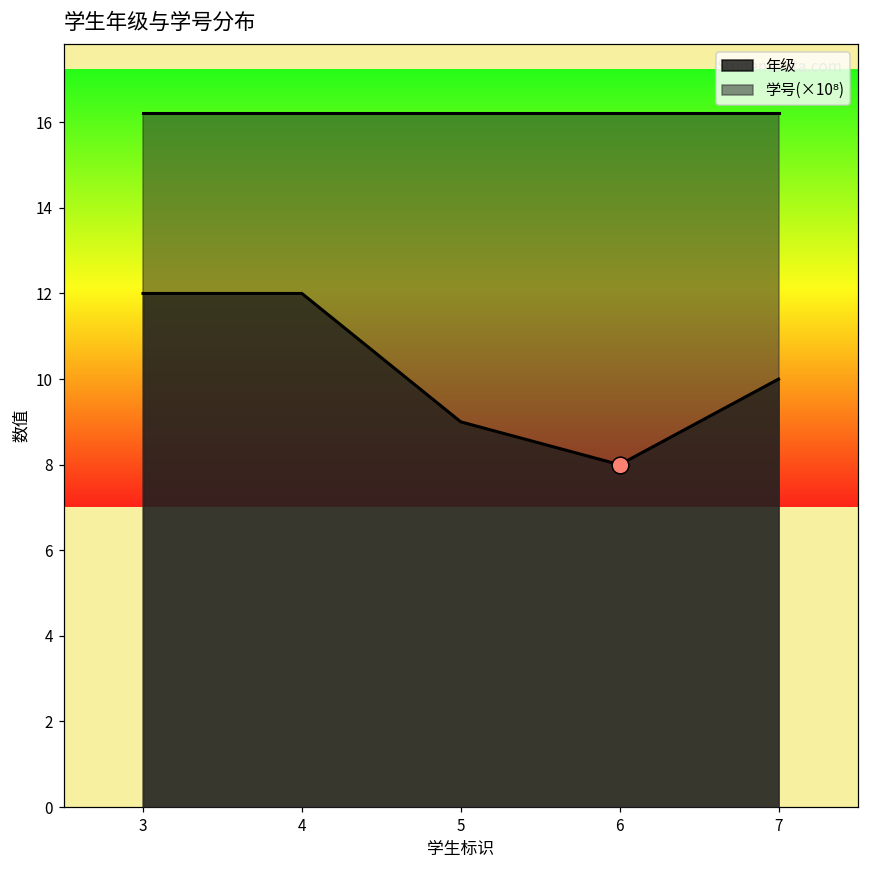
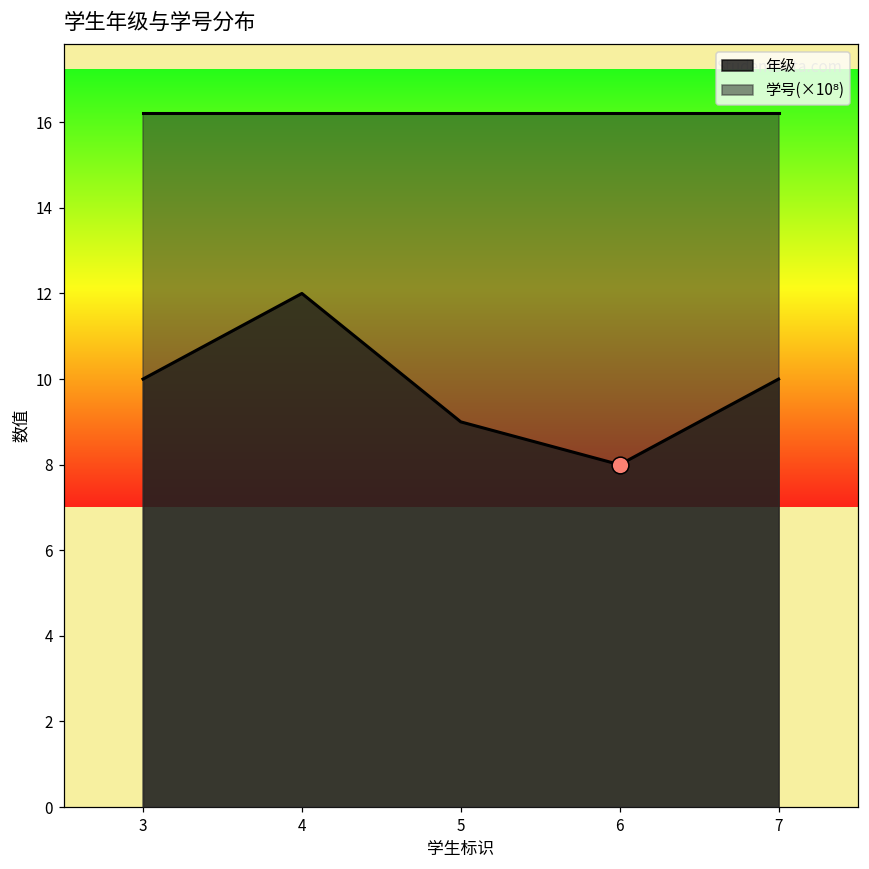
年级, 3: 12 -> 10
